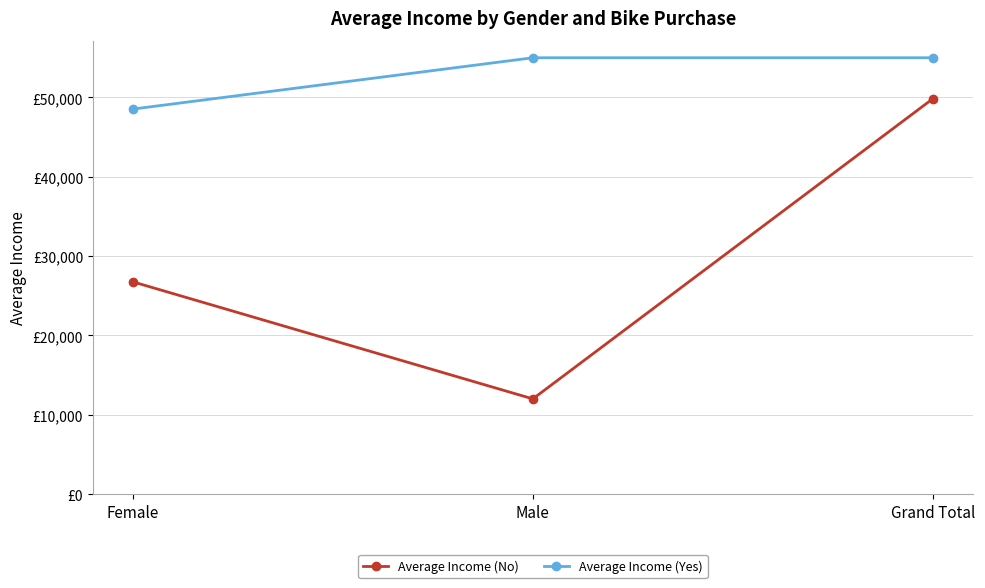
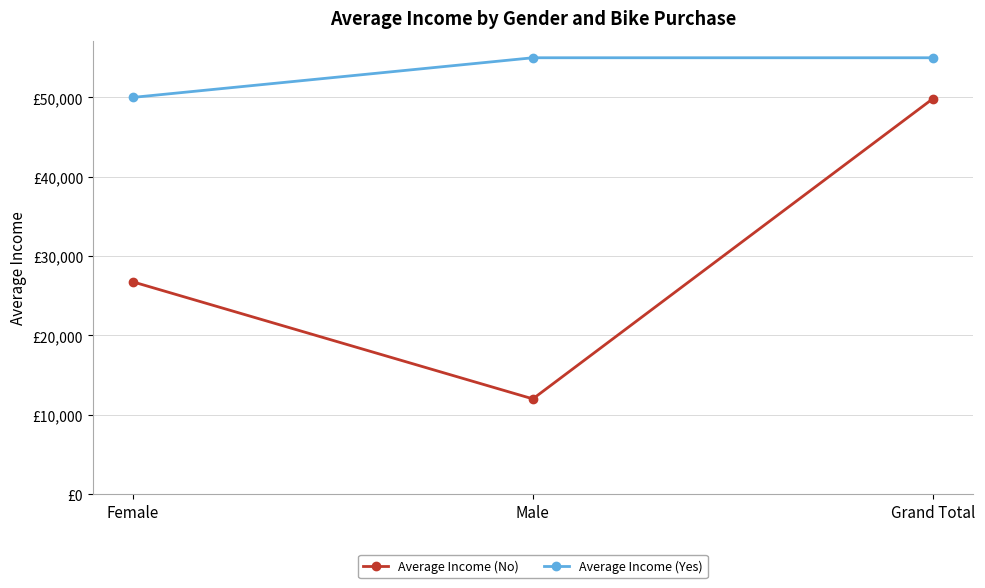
Average Income (Yes), Female: £49,000 -> £50,000
